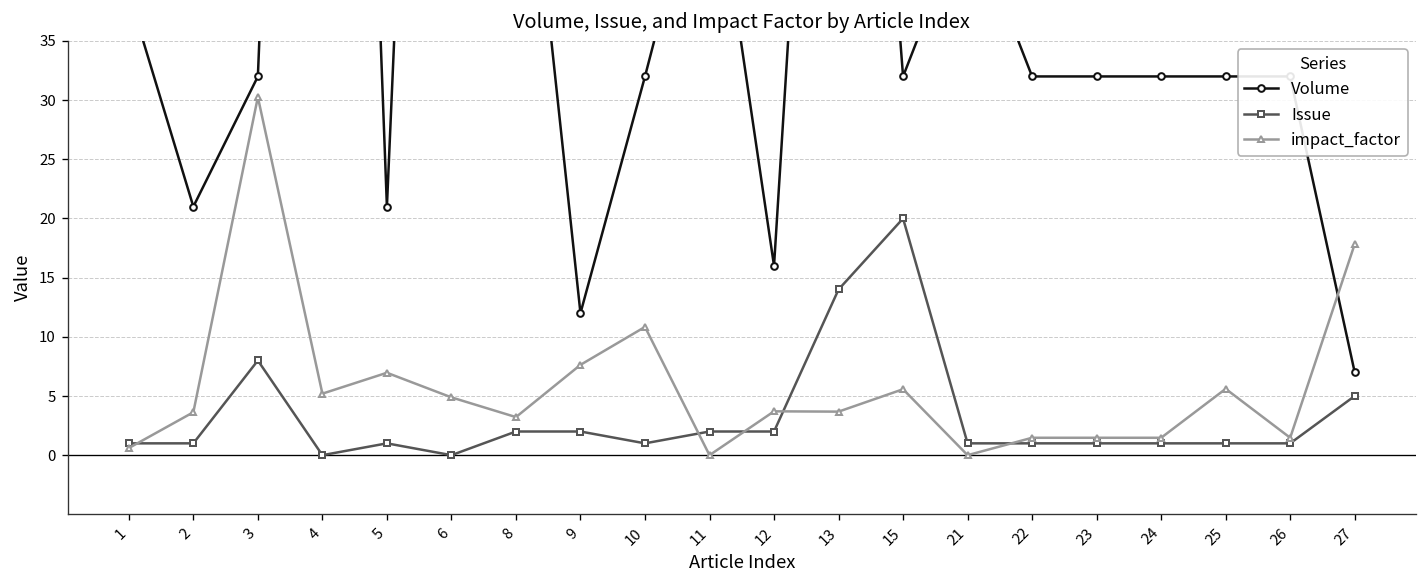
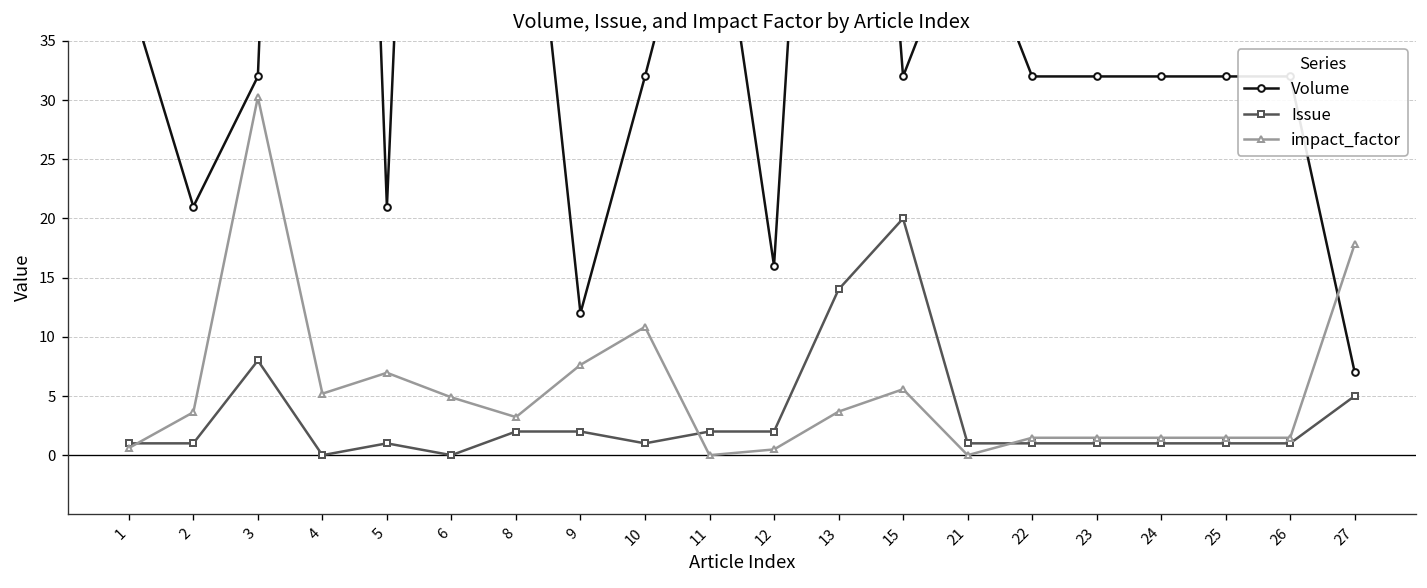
impact_factor, 12: 4 -> 0
impact_factor, 25: 6 -> 1
